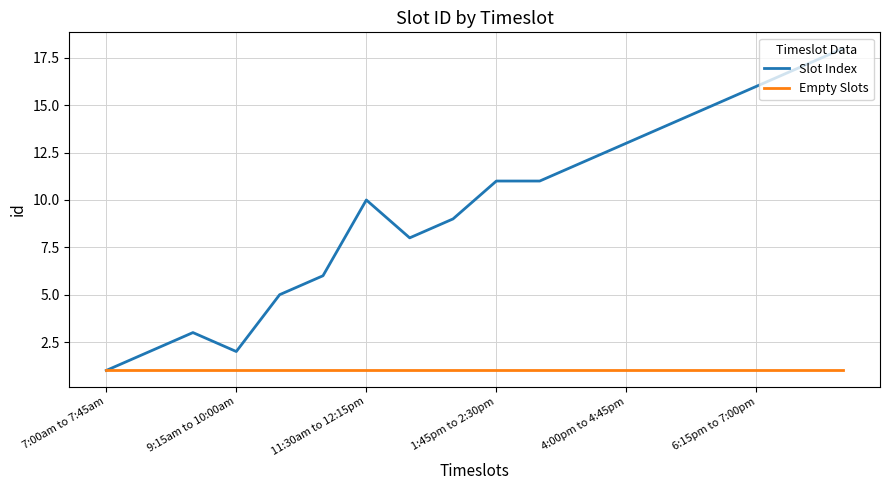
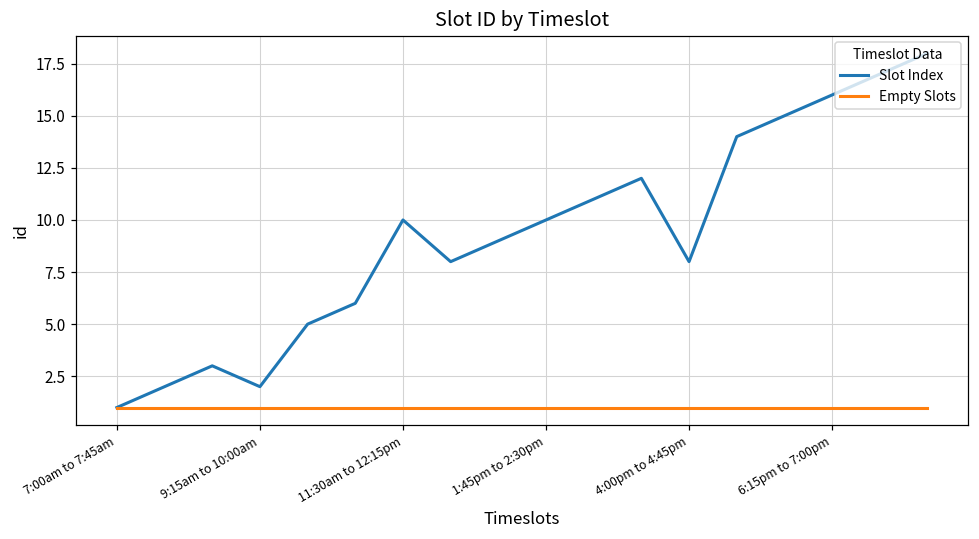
Slot Index, 1:45pm to 2:30pm: 11 -> 10
Slot Index, 4:00pm to 4:45pm: 13 -> 8
